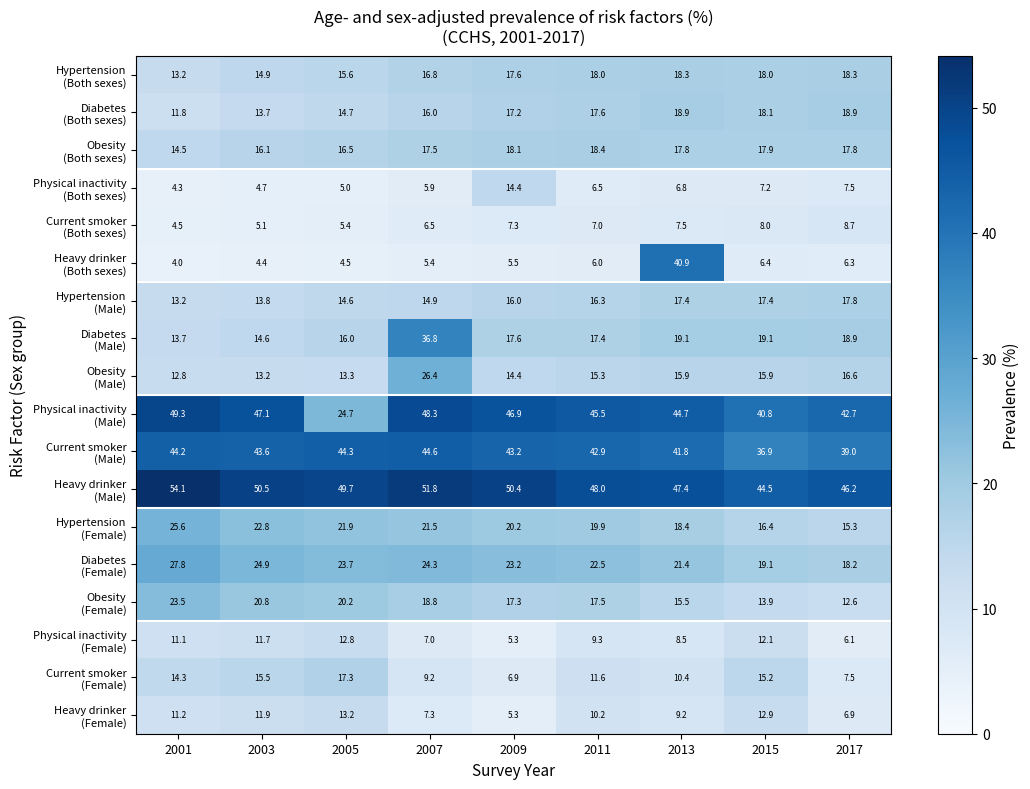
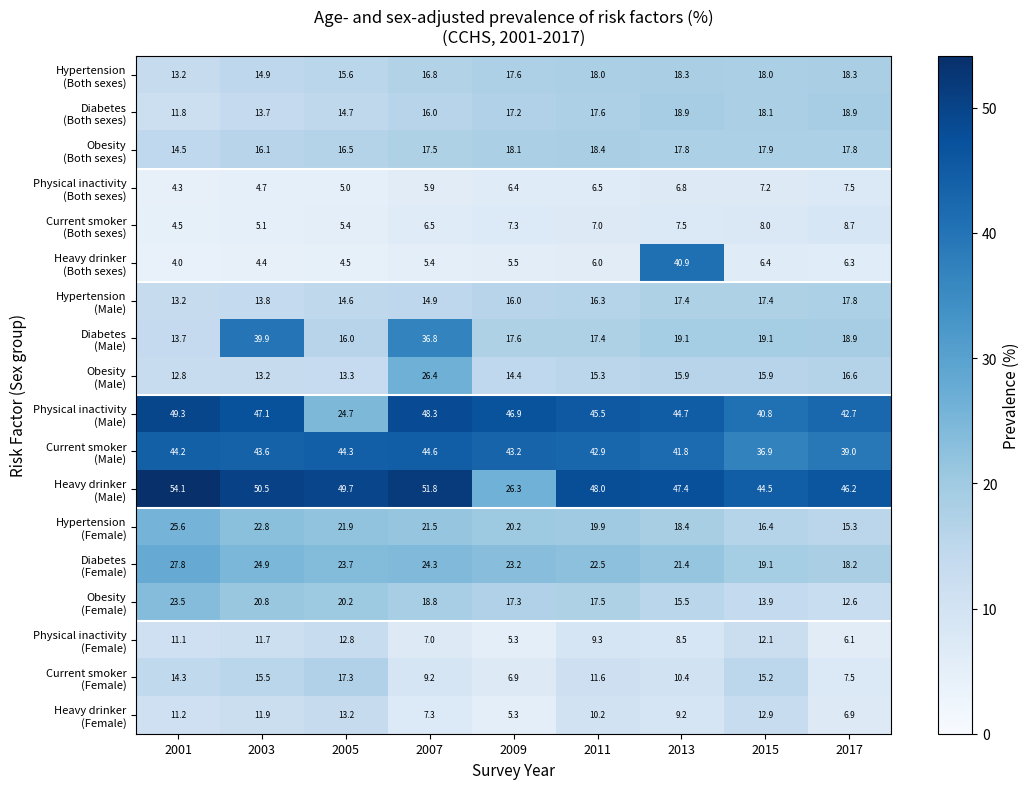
Physical inactivity (Both sexes), 2009: 14.4 -> 6.4
Diabetes (Male), 2003: 14.6 -> 39.9
Heavy drinker (Male), 2009: 50.4 -> 26.3
